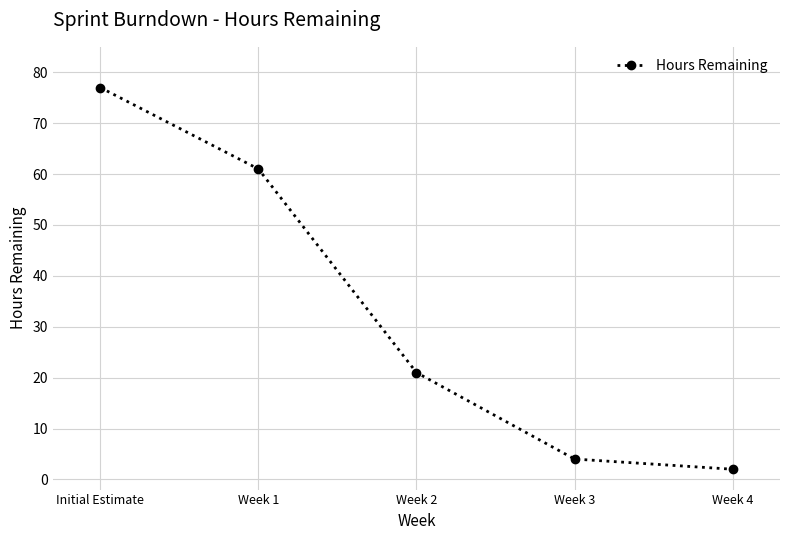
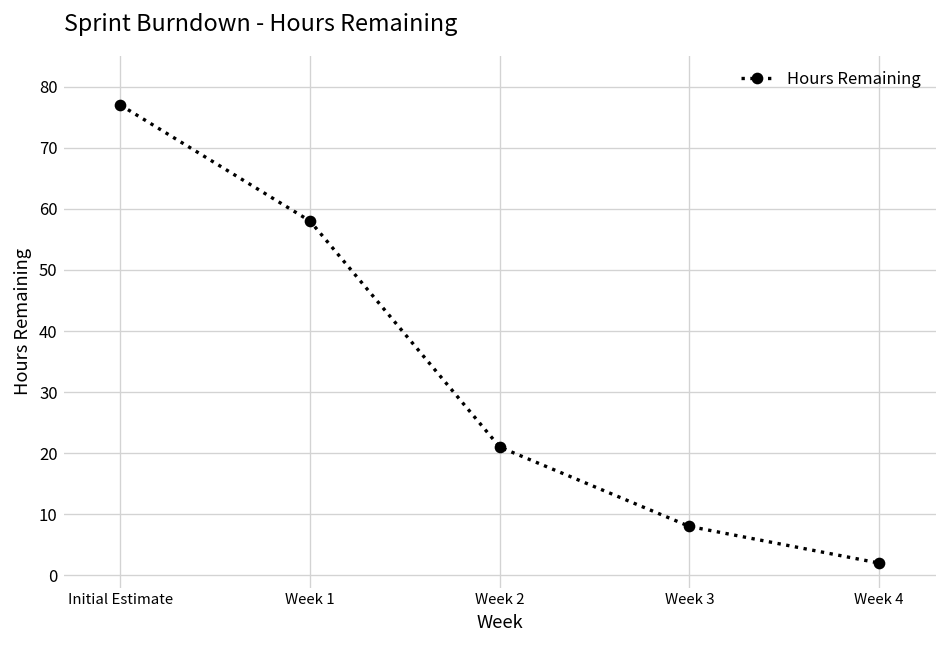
Week 1: 61 -> 58
Week 3: 4 -> 8
